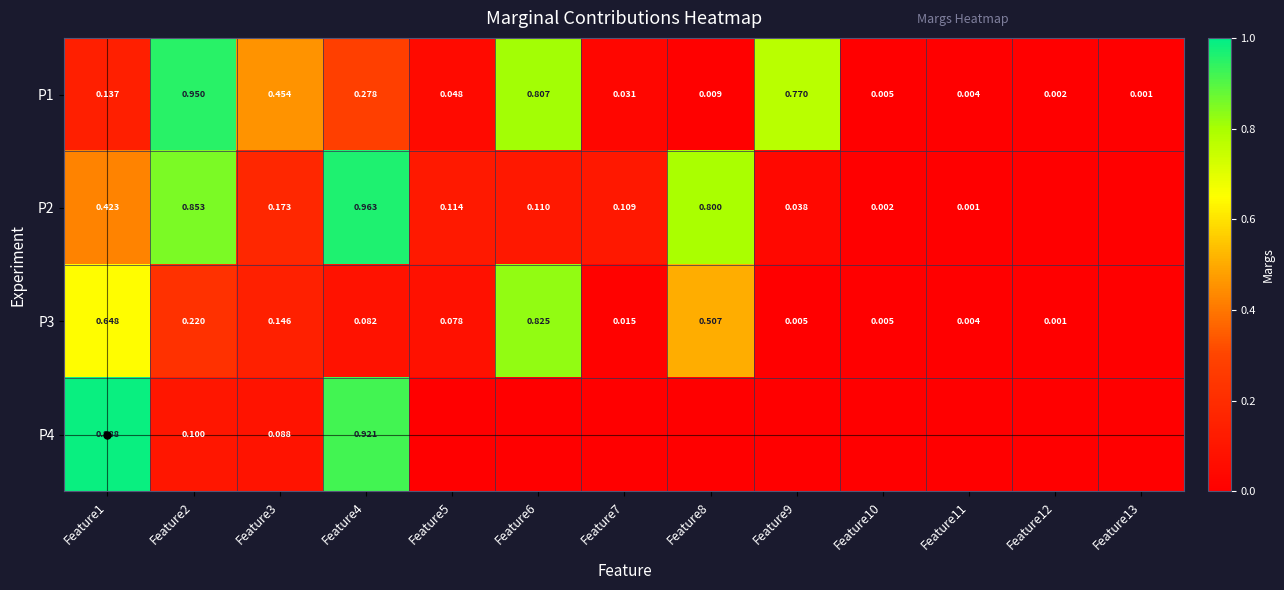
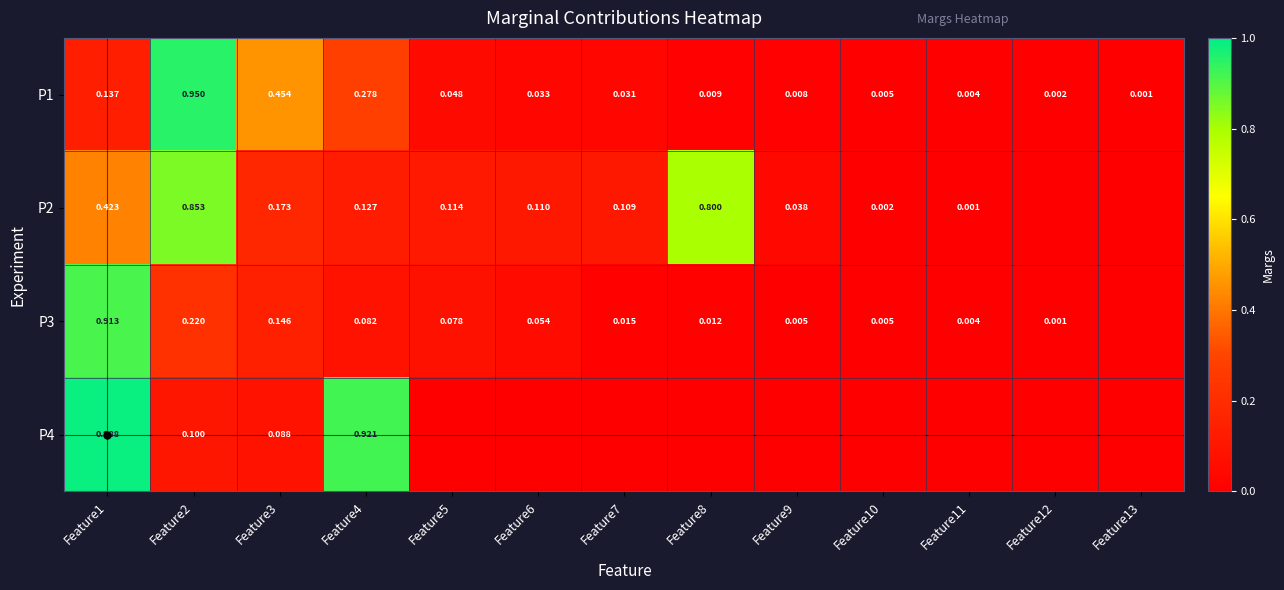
P1, Feature6: 0.807 -> 0.033
P1, Feature9: 0.770 -> 0.008
P2, Feature4: 0.963 -> 0.127
P3, Feature1: 0.648 -> 0.913
P3, Feature6: 0.825 -> 0.054
P3, Feature8: 0.507 -> 0.012
